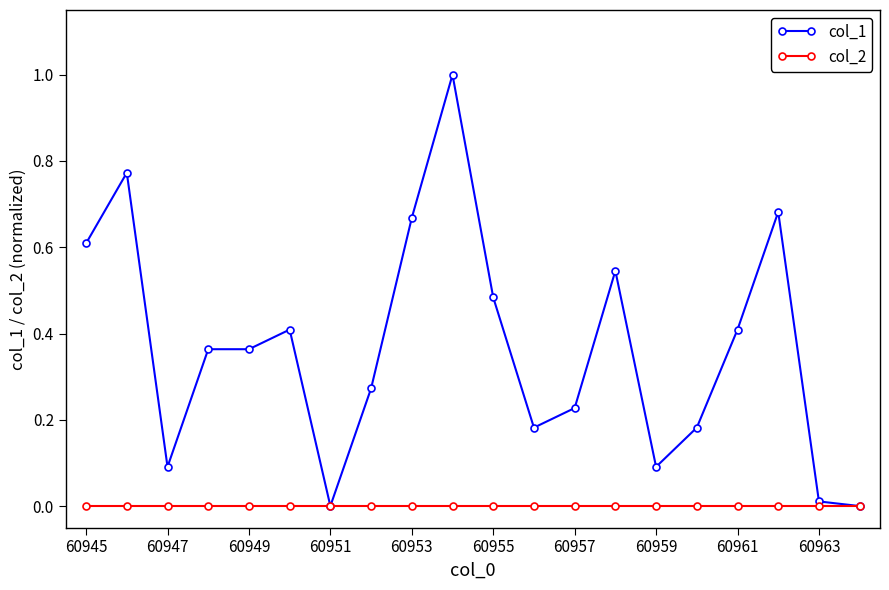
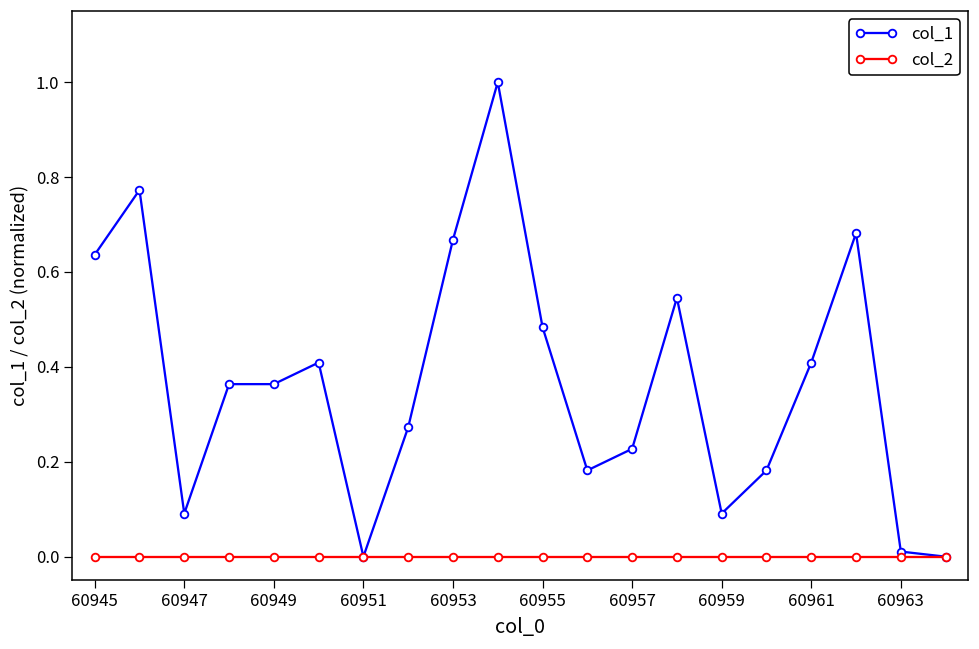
col_1, 60945: 0.61 -> 0.64
